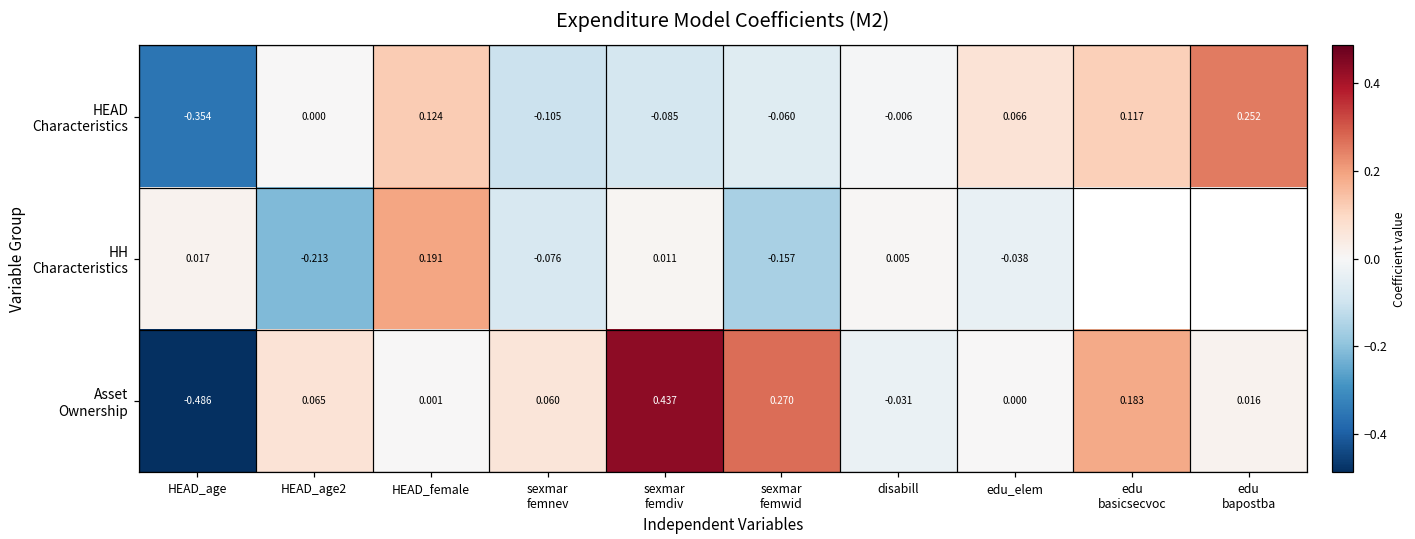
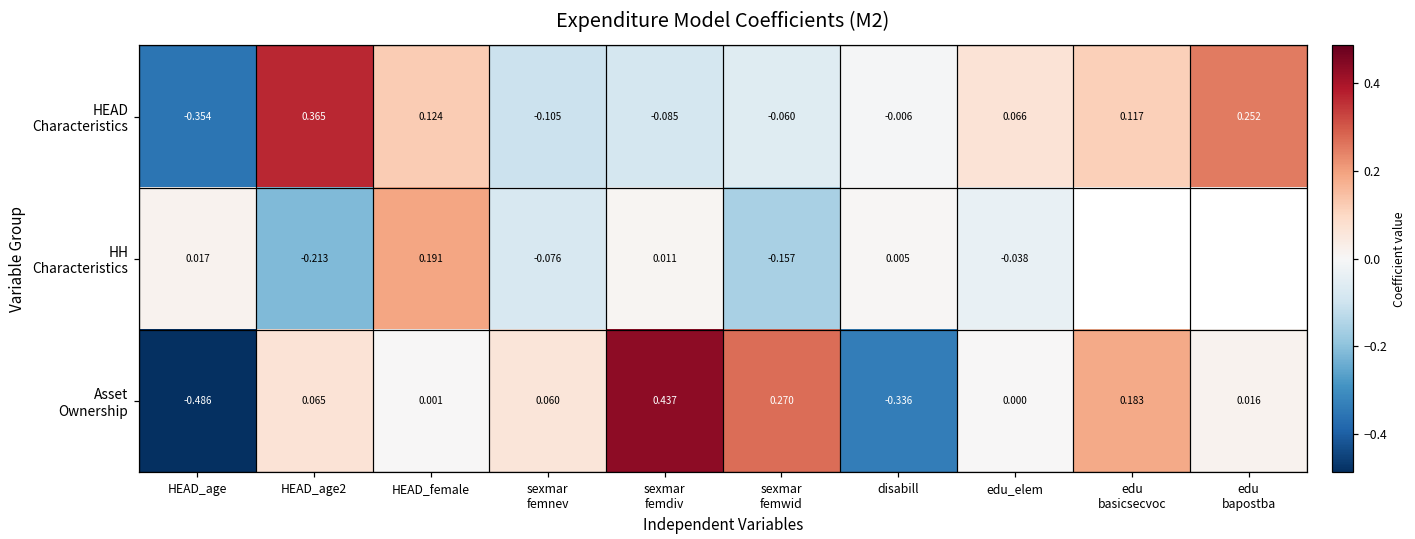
HEAD Characteristics, HEAD_age2: 0.000 -> 0.365
Asset Ownership, disabill: -0.031 -> -0.336
